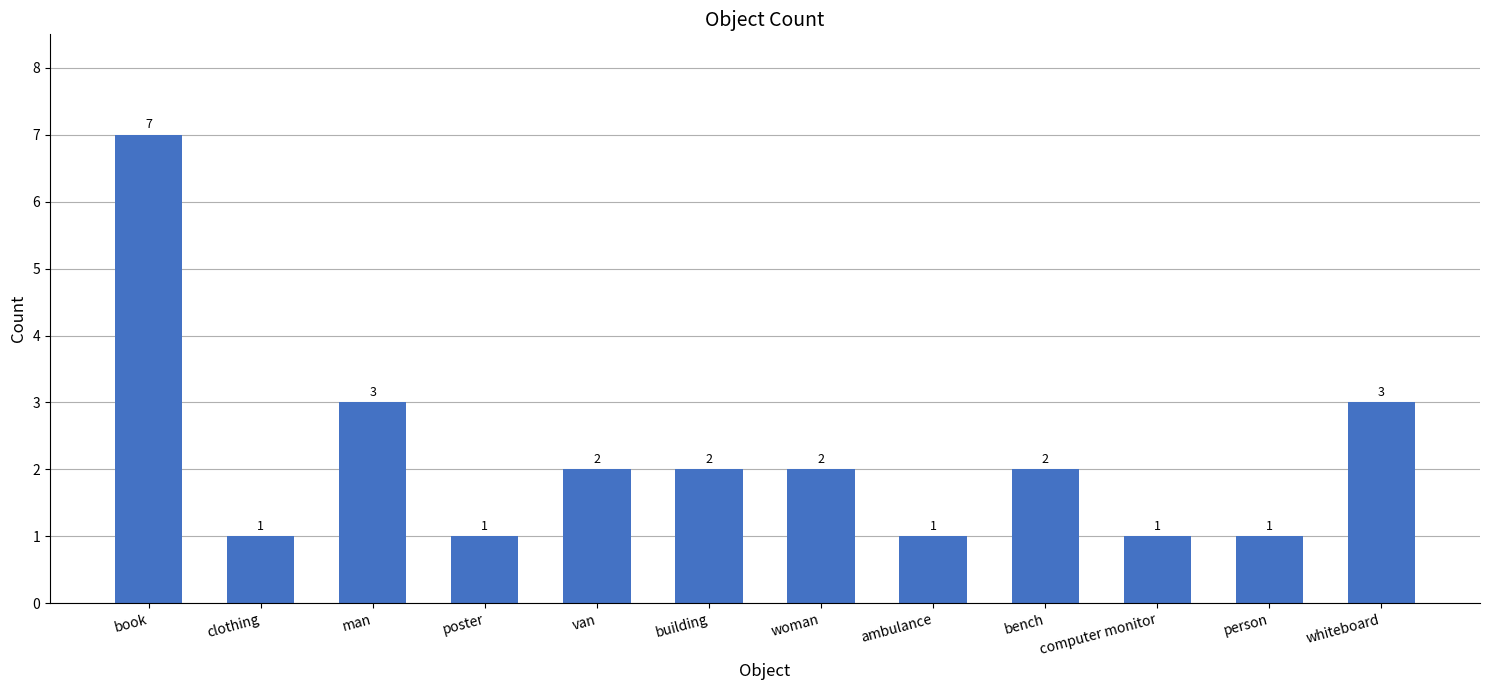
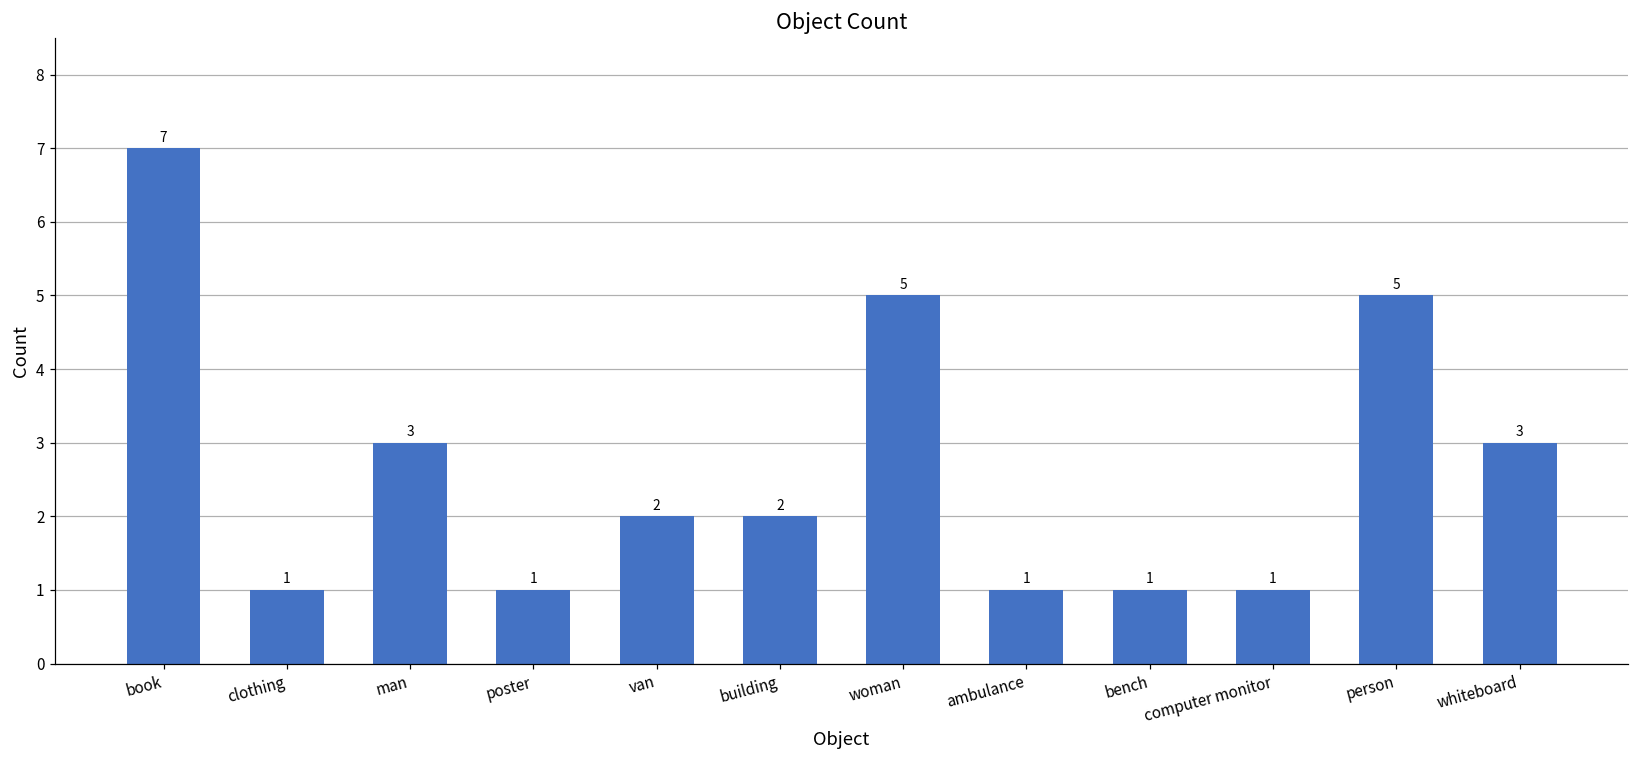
woman: 2 -> 5
bench: 2 -> 1
person: 1 -> 5
